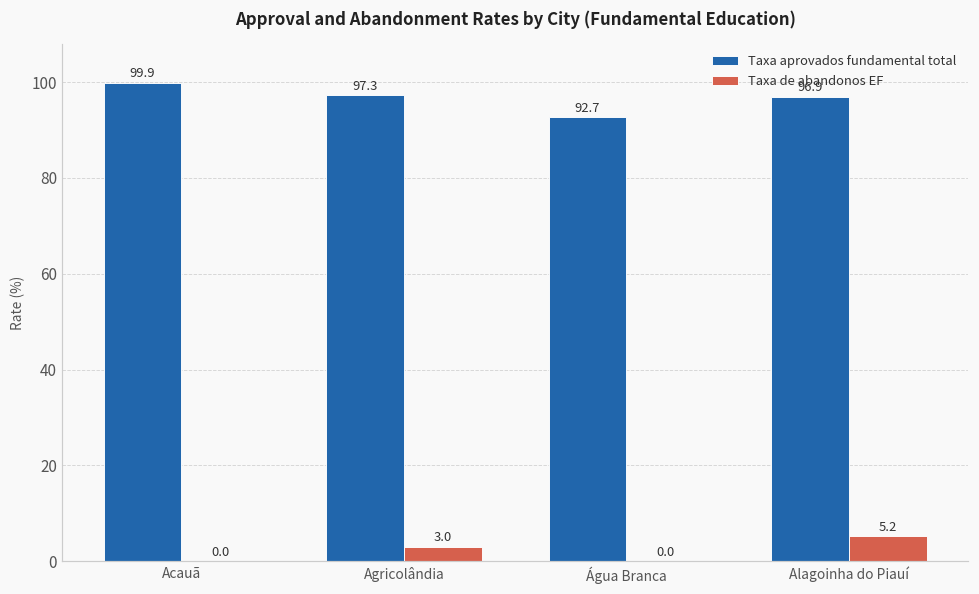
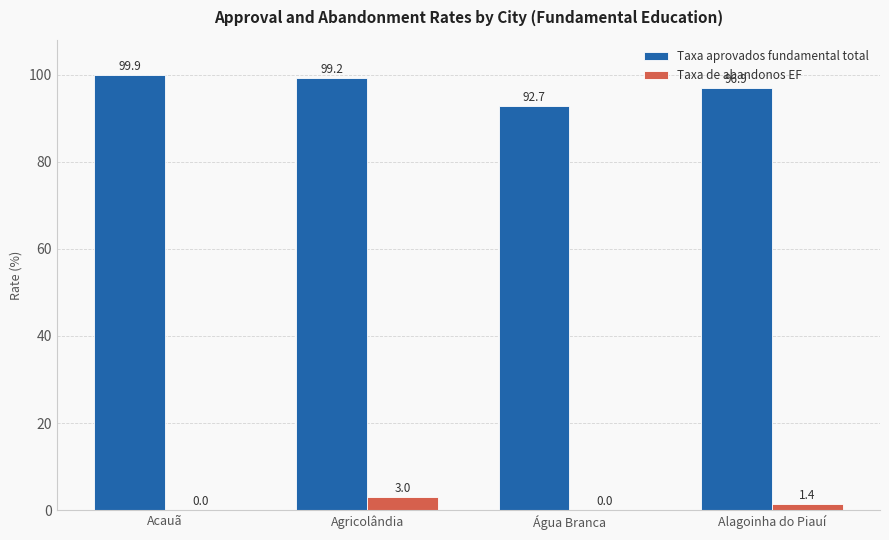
Taxa aprovados fundamental total, Agricolândia: 97.3 -> 99.2
Taxa de abandonos EF, Alagoinha do Piauí: 5.2 -> 1.4
